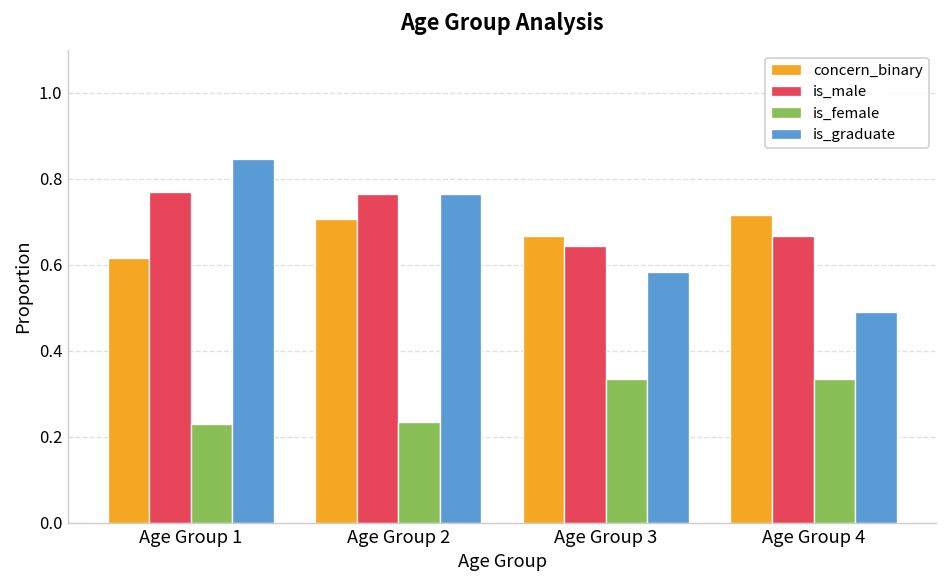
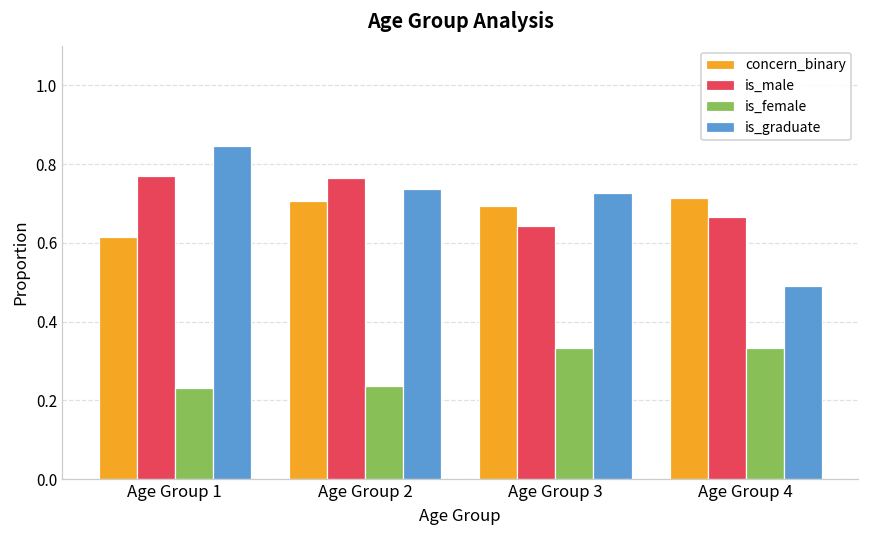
is_graduate, Age Group 2: 0.76 -> 0.74
concern_binary, Age Group 3: 0.67 -> 0.69
is_graduate, Age Group 3: 0.58 -> 0.73
